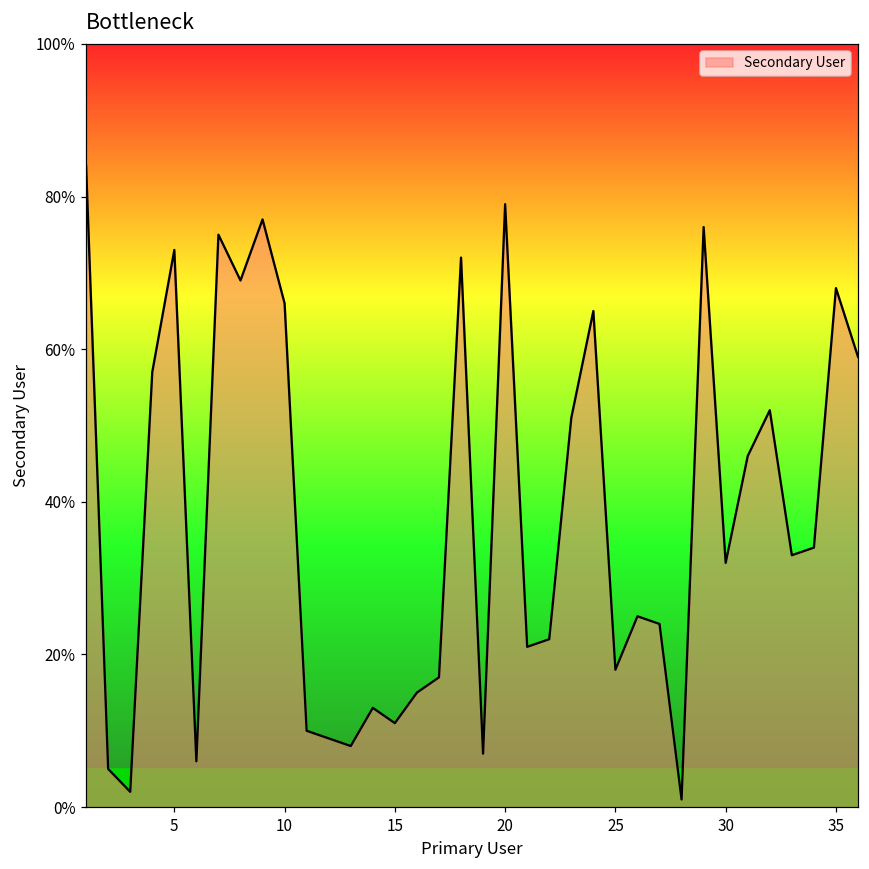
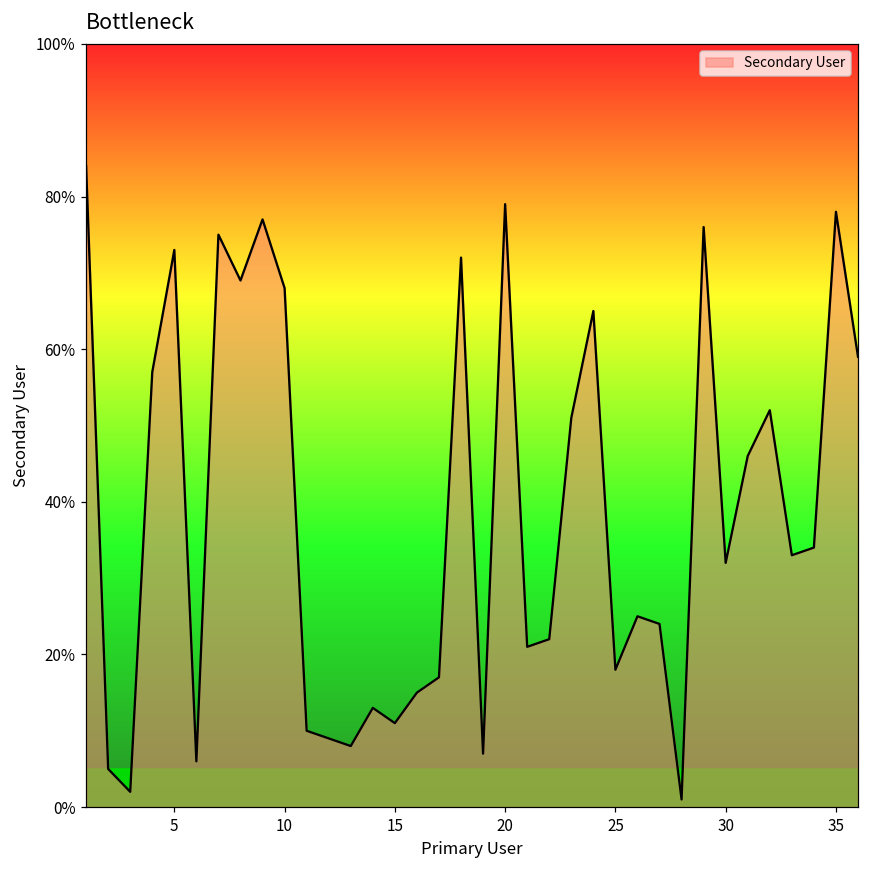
10: 66% -> 68%
35: 68% -> 78%
